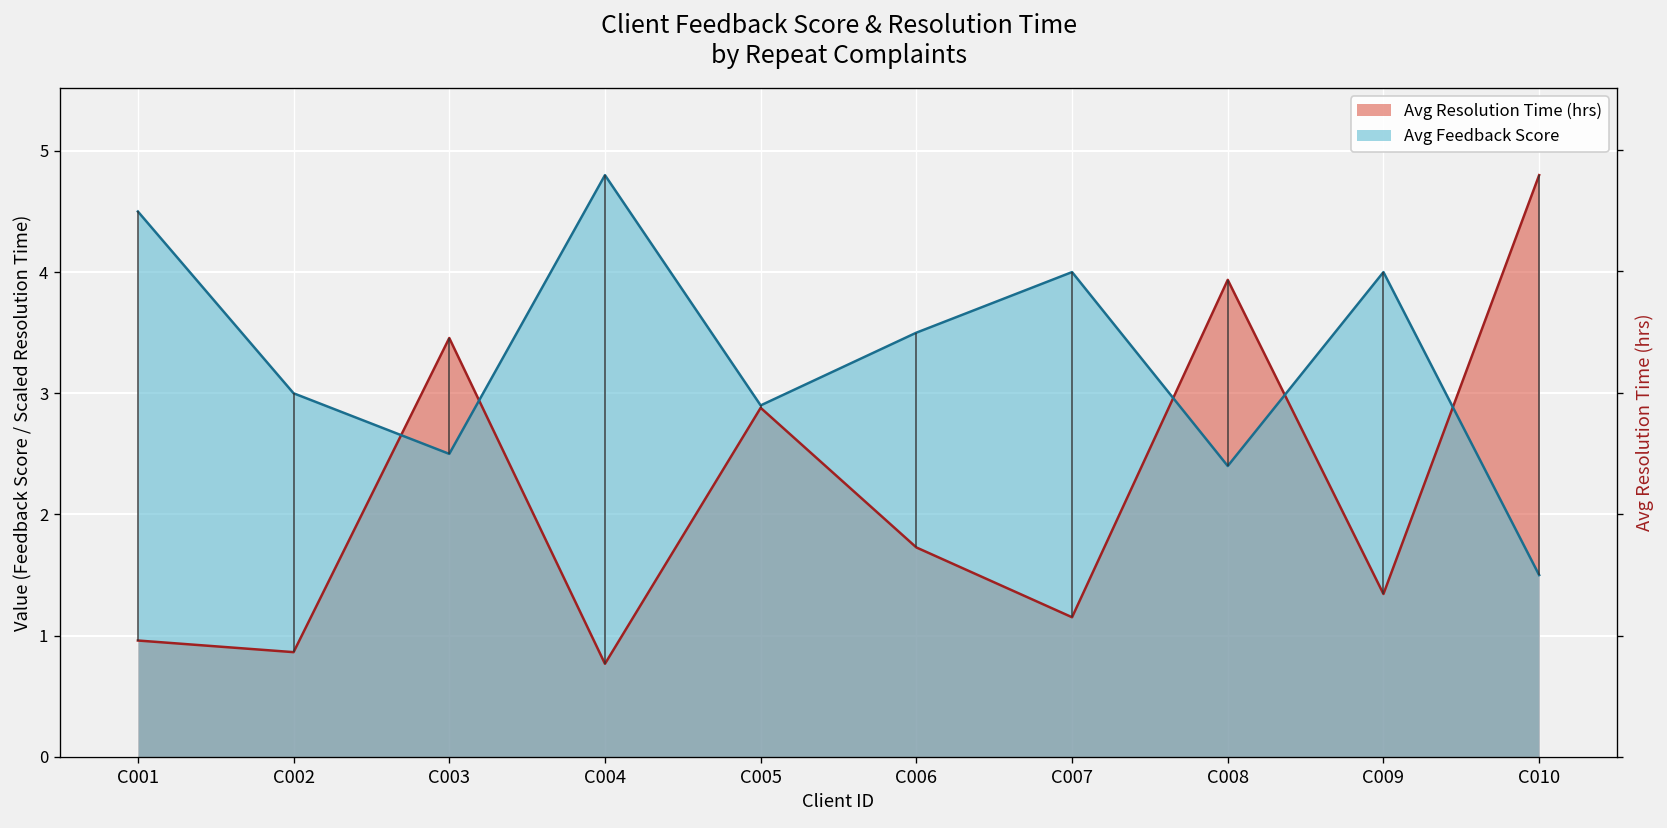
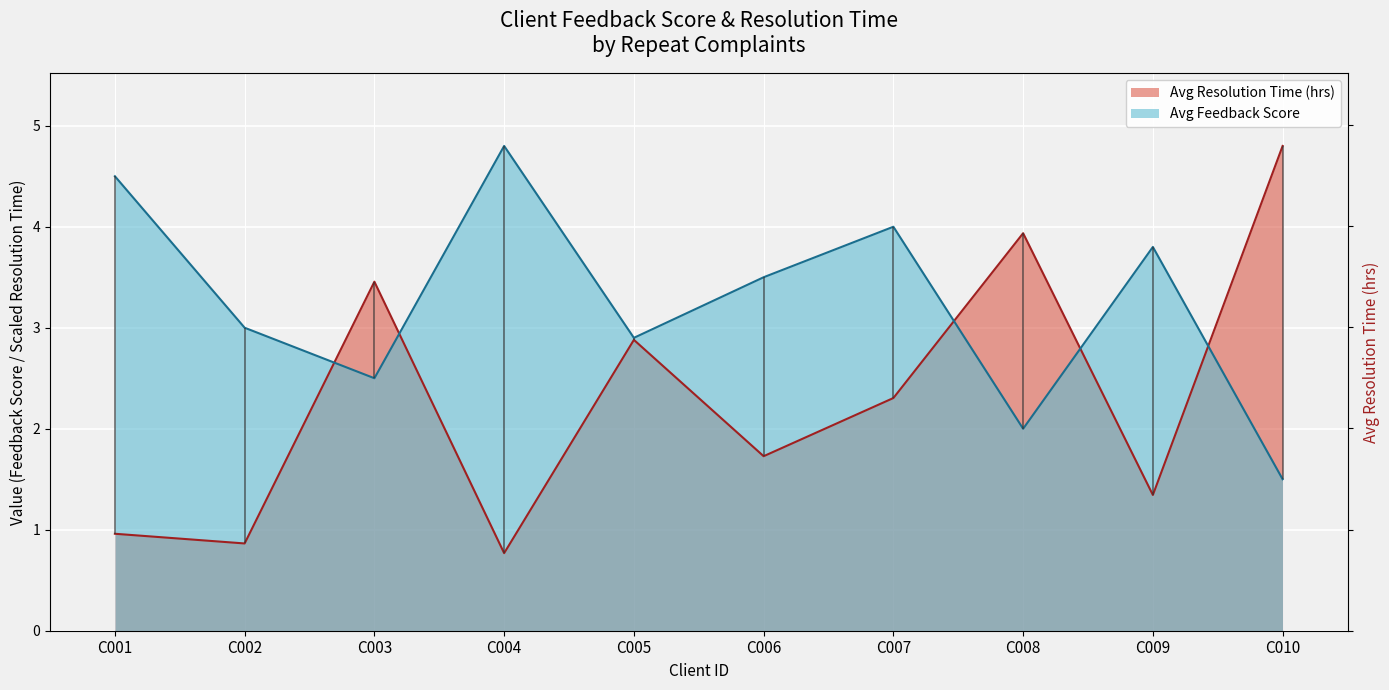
Avg Resolution Time (hrs), C007: 1.15 -> 2.30
Avg Feedback Score, C008: 2.4 -> 2.0
Avg Feedback Score, C009: 4.0 -> 3.8
